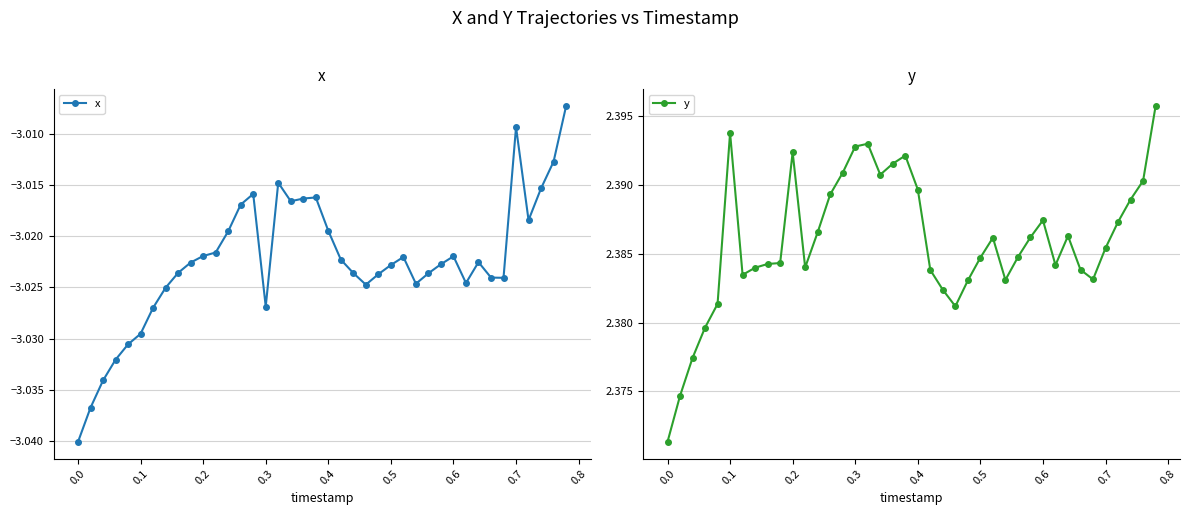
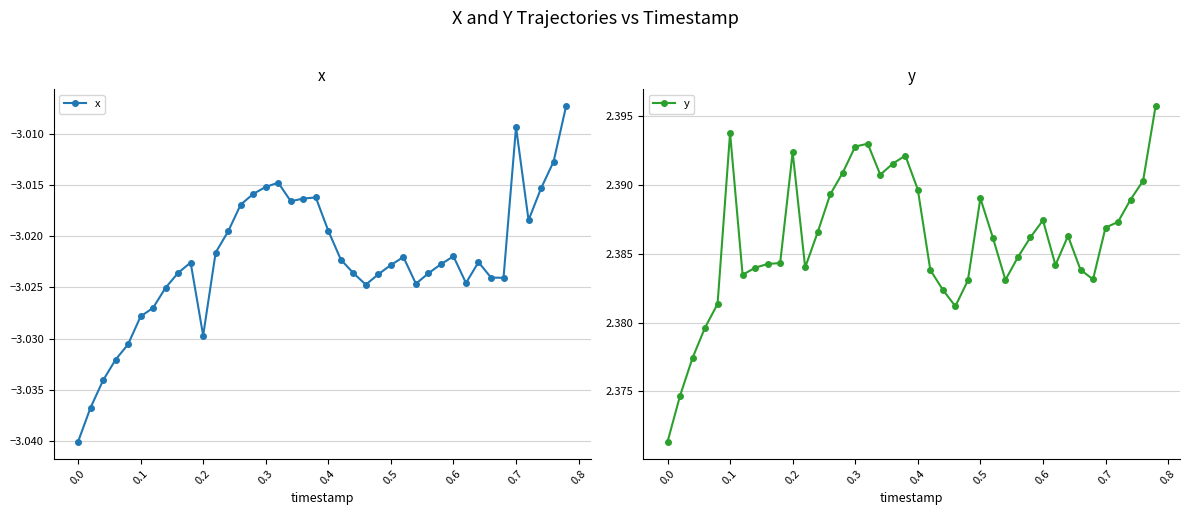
x, 0.1: -3.0295 -> -3.0278
x, 0.2: -3.0219 -> -3.0297
x, 0.3: -3.0269 -> -3.0152
y, 0.5: 2.3847 -> 2.3890
y, 0.7: 2.3854 -> 2.3869
